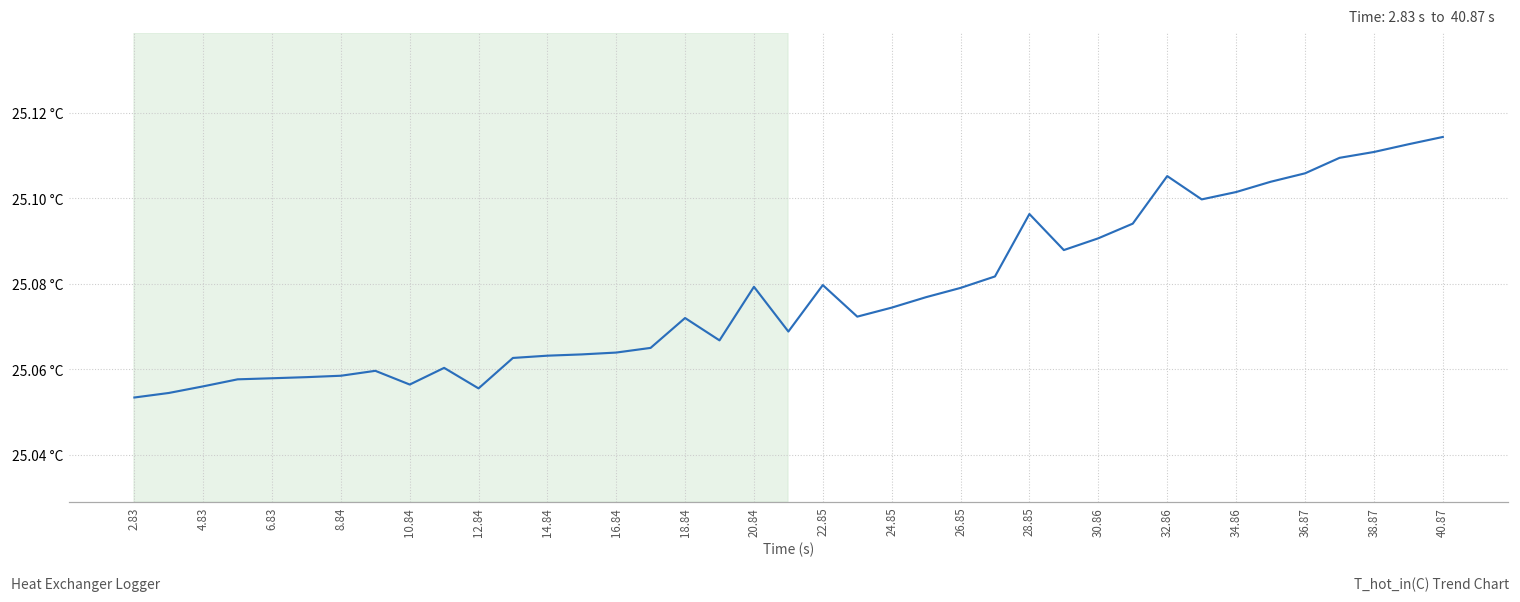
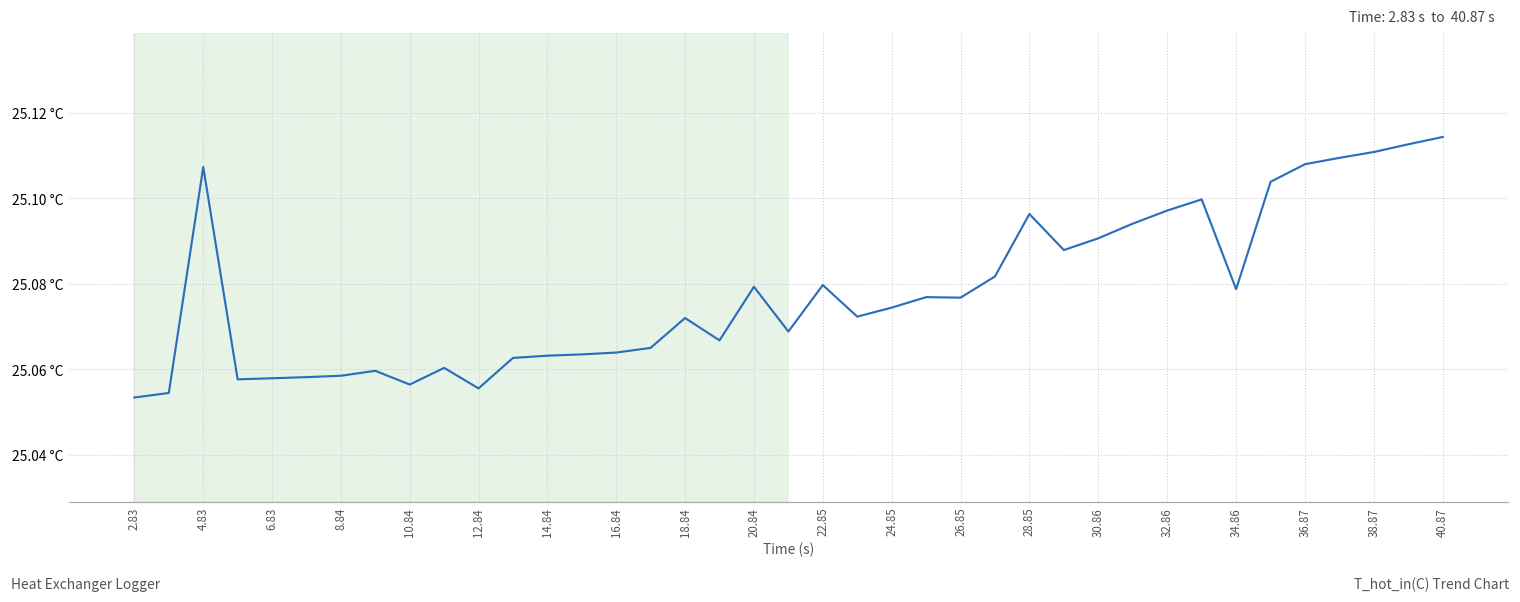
4.83: 25.056 °C -> 25.107 °C
26.85: 25.079 °C -> 25.077 °C
32.86: 25.105 °C -> 25.097 °C
34.86: 25.101 °C -> 25.079 °C
36.87: 25.106 °C -> 25.108 °C
